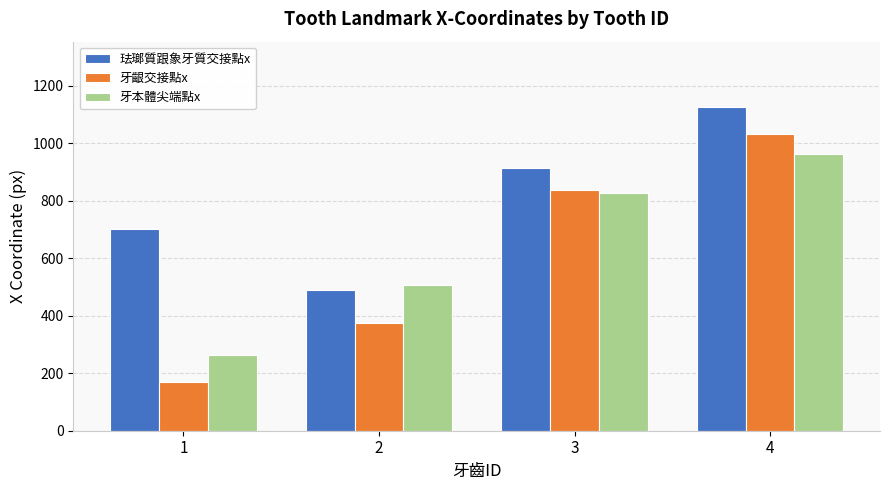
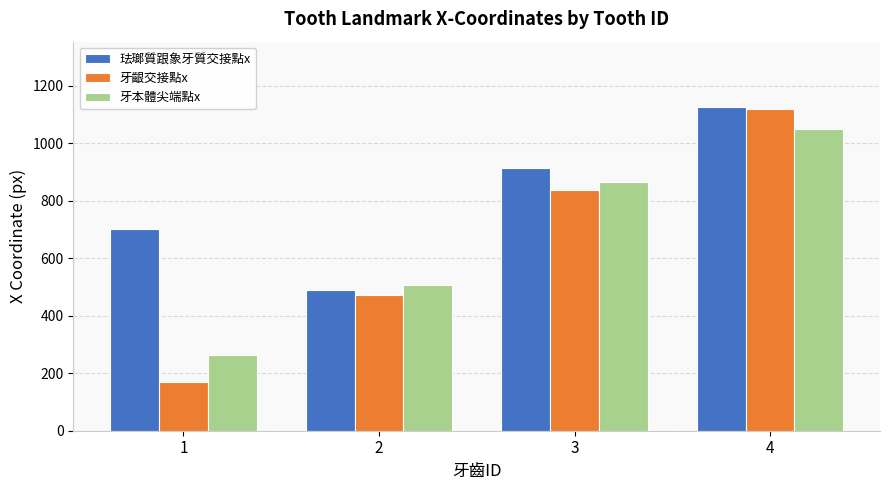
牙齦交接點x, 2: 370 -> 470
牙本體尖端點x, 3: 830 -> 870
牙齦交接點x, 4: 1030 -> 1120
牙本體尖端點x, 4: 960 -> 1050
